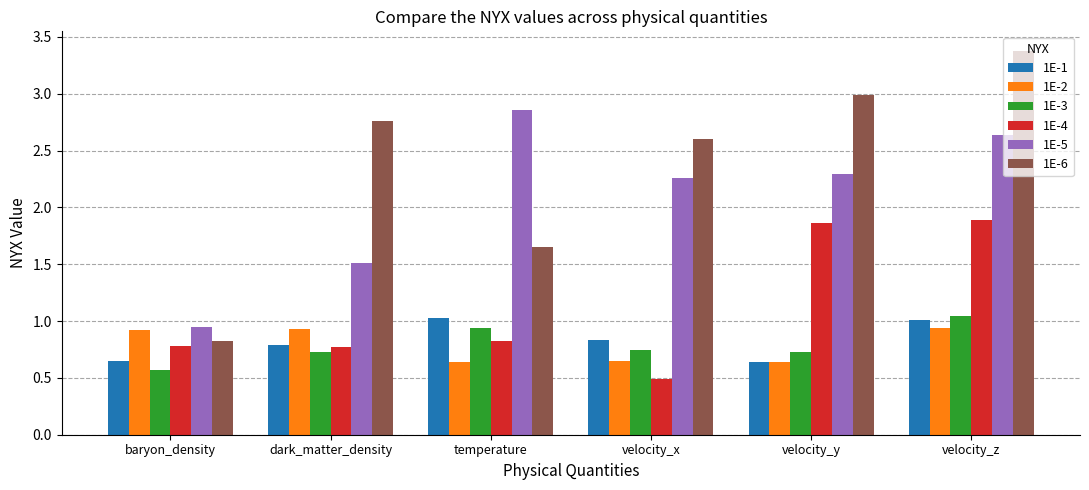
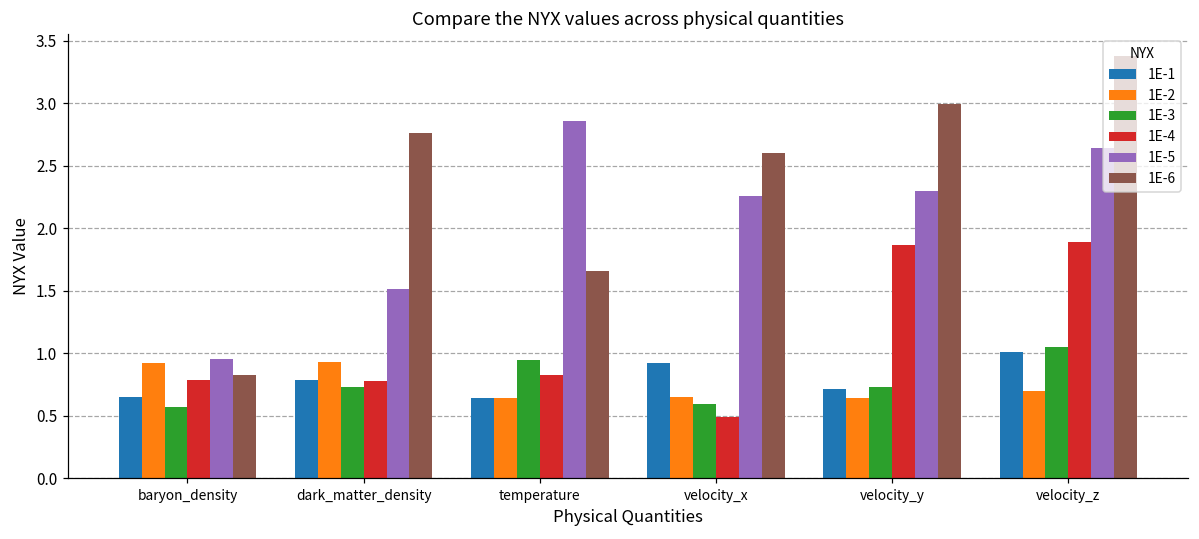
1E-1, temperature: 1.03 -> 0.64
1E-1, velocity_x: 0.83 -> 0.92
1E-3, velocity_x: 0.74 -> 0.59
1E-1, velocity_y: 0.64 -> 0.71
1E-2, velocity_z: 0.94 -> 0.70
